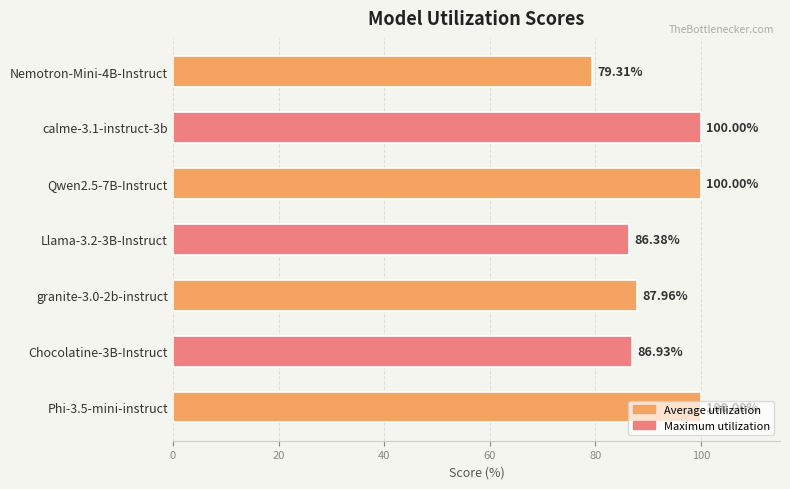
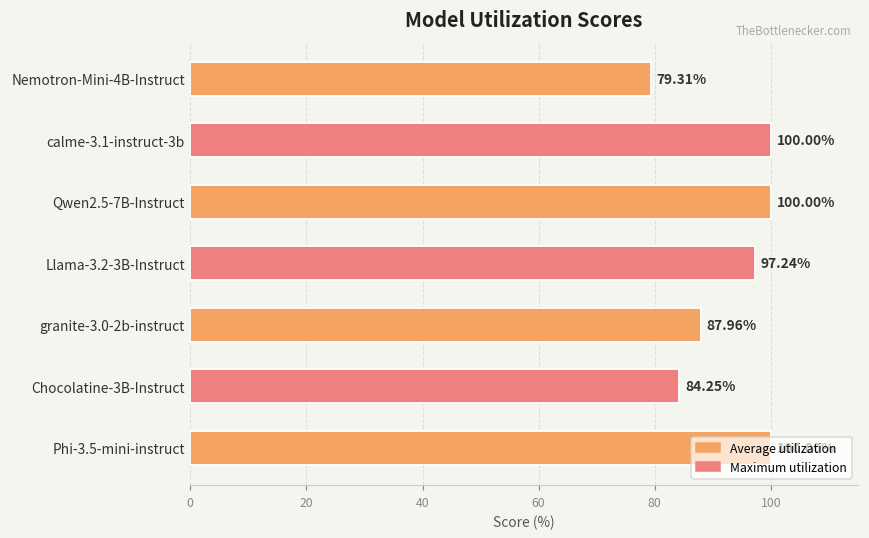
Llama-3.2-3B-Instruct: 86.38% -> 97.24%
Chocolatine-3B-Instruct: 86.93% -> 84.25%
